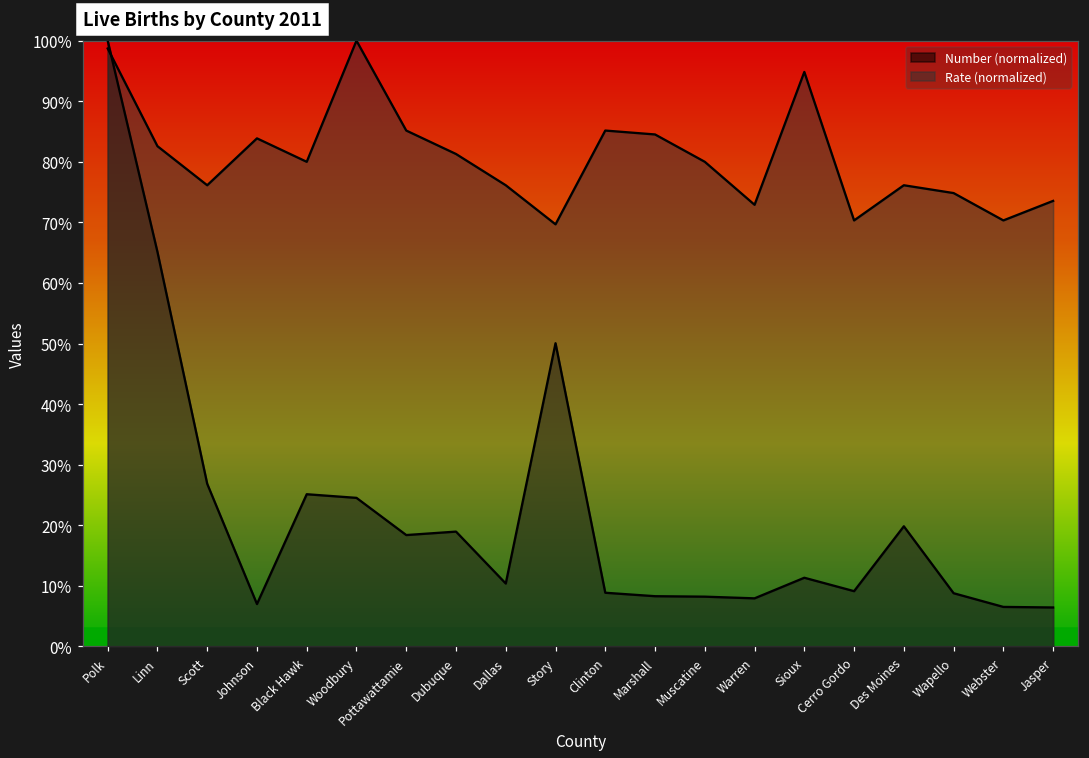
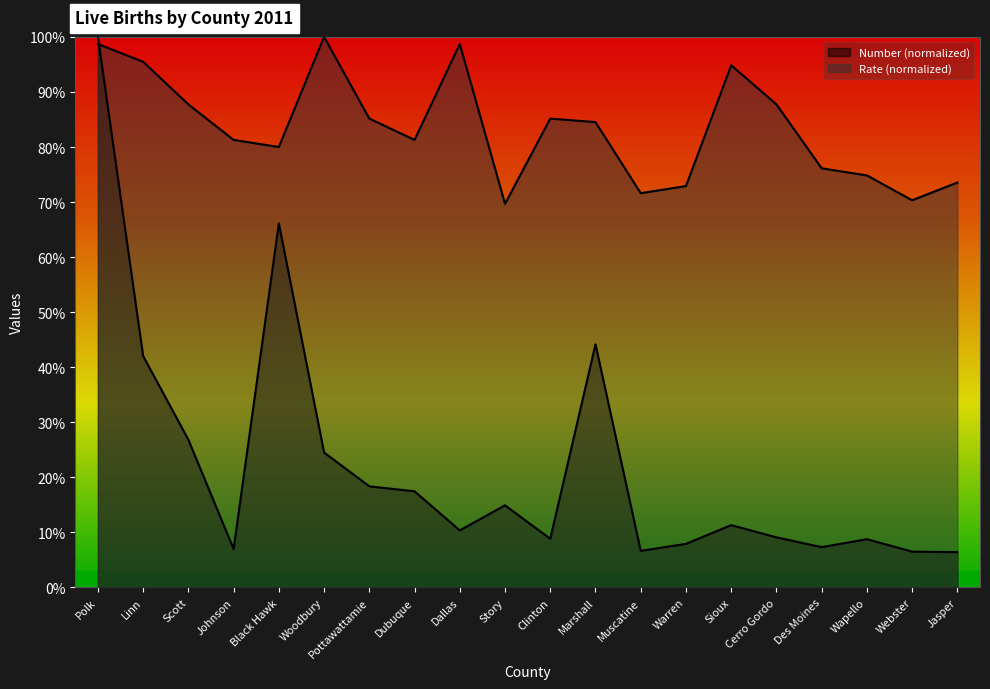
Number (normalized), Linn: 65% -> 42%
Rate (normalized), Linn: 83% -> 95%
Rate (normalized), Scott: 76% -> 88%
Rate (normalized), Johnson: 84% -> 81%
Number (normalized), Black Hawk: 25% -> 66%
Number (normalized), Dubuque: 19% -> 17%
Rate (normalized), Dallas: 76% -> 99%
Number (normalized), Story: 50% -> 15%
Number (normalized), Marshall: 8% -> 44%
Number (normalized), Muscatine: 8% -> 7%
Rate (normalized), Muscatine: 80% -> 72%
Rate (normalized), Cerro Gordo: 70% -> 88%
Number (normalized), Des Moines: 20% -> 7%
